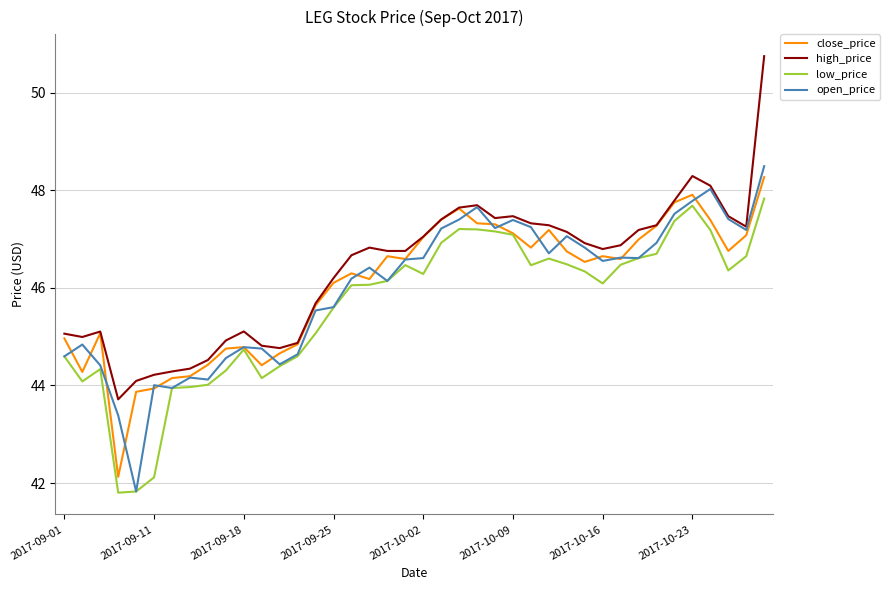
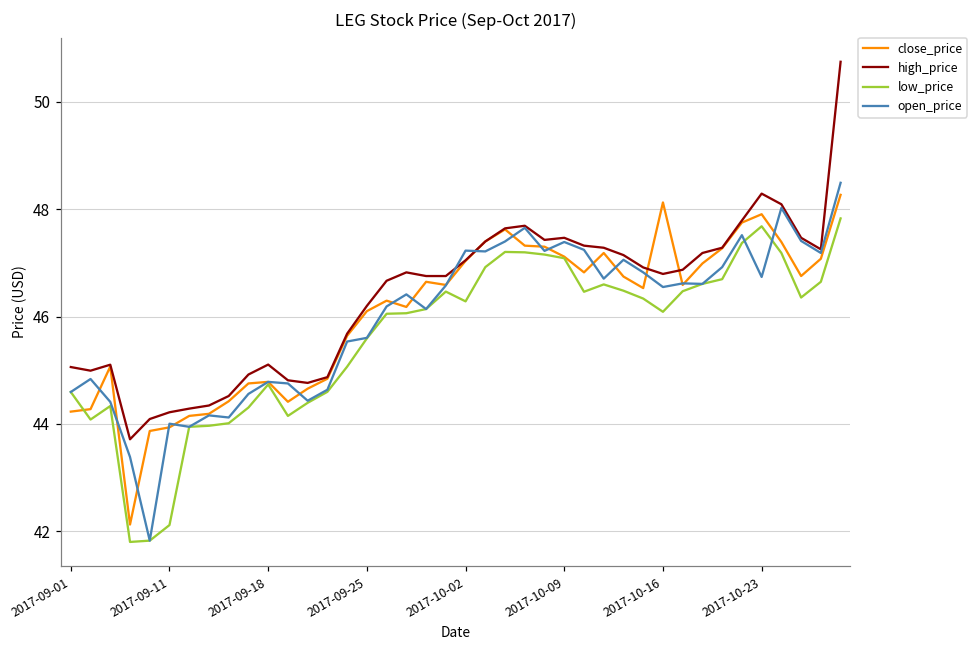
close_price, 2017-09-01: 45.0 -> 44.2
open_price, 2017-10-02: 46.6 -> 47.2
close_price, 2017-10-16: 46.6 -> 48.1
open_price, 2017-10-23: 47.8 -> 46.7
